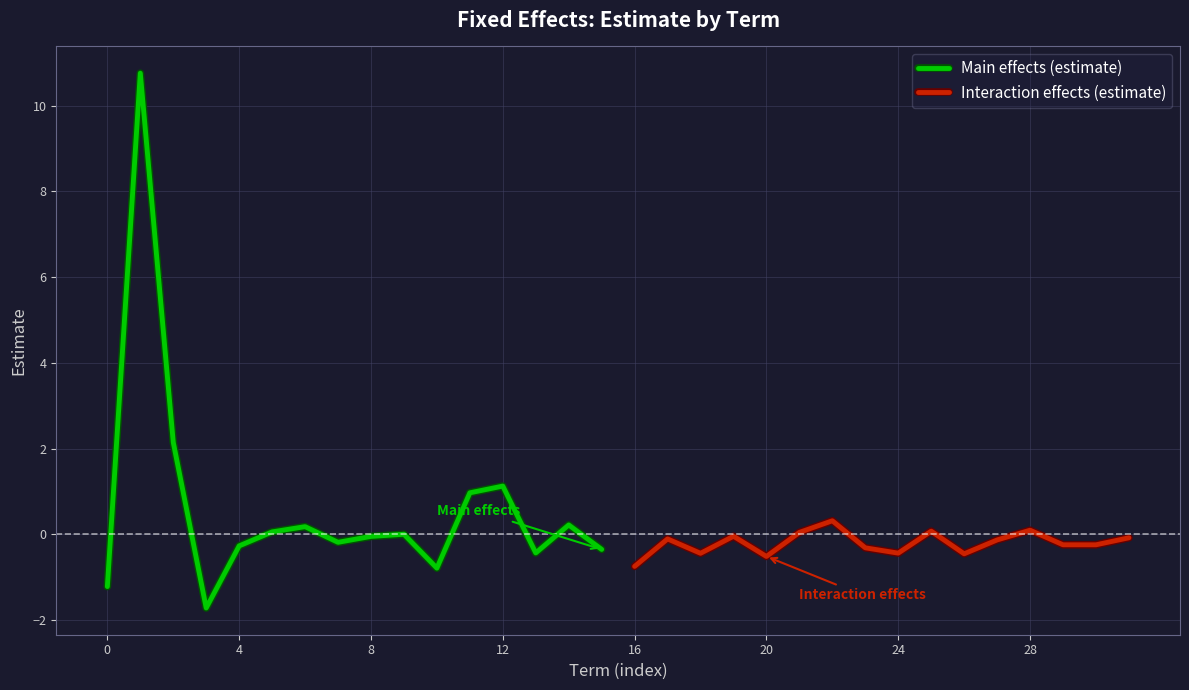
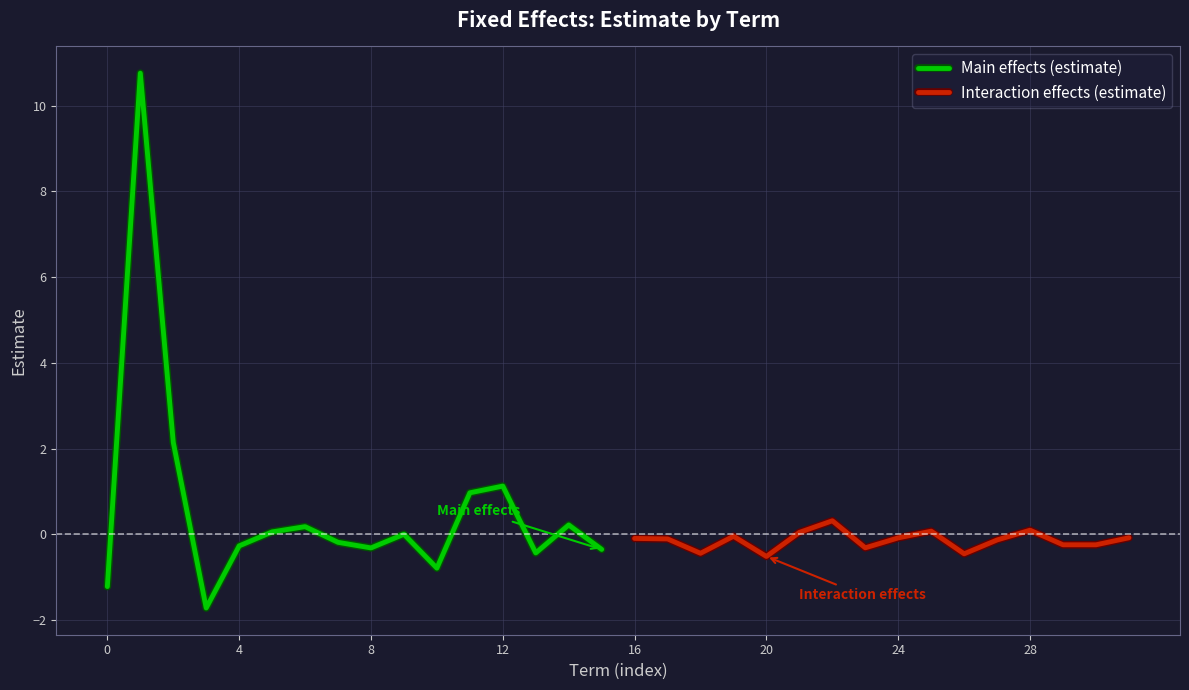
Main effects (estimate), 8: 0.0 -> -0.3
Interaction effects (estimate), 16: -0.7 -> -0.1
Interaction effects (estimate), 24: -0.4 -> -0.1
